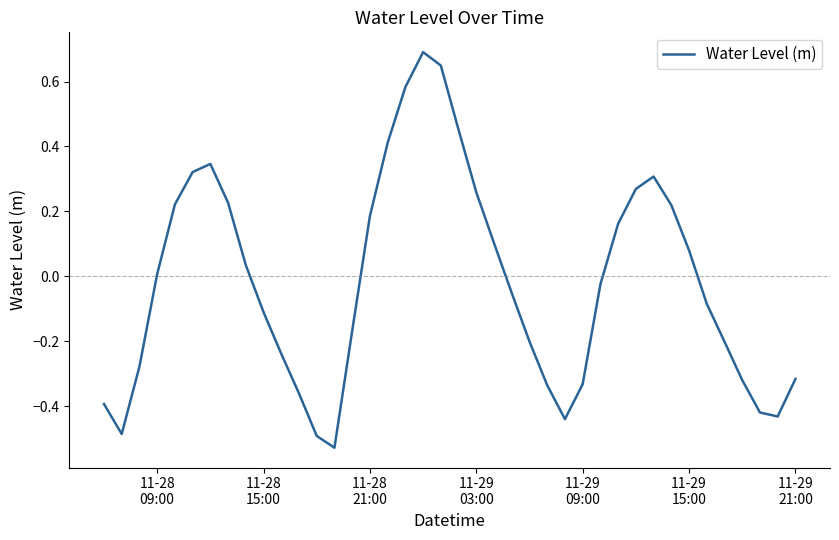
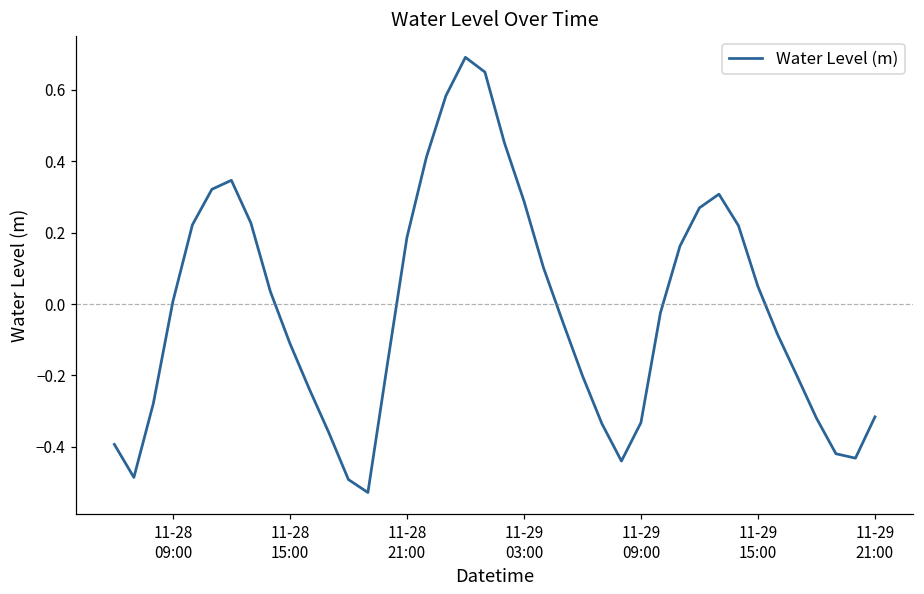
11-29 03:00: 0.26 -> 0.29
11-29 15:00: 0.08 -> 0.05
